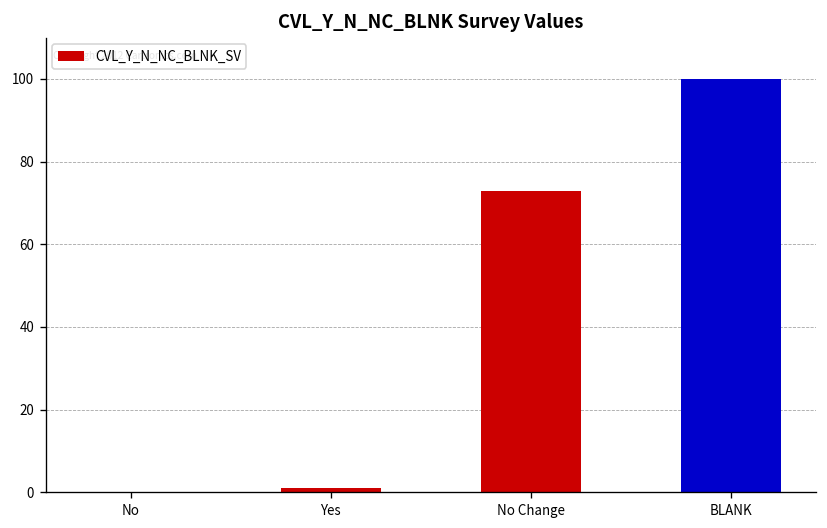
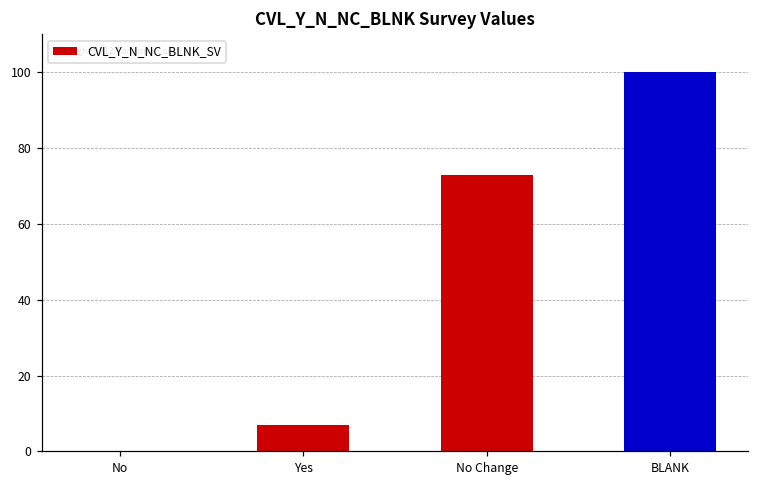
Yes: 1 -> 7
